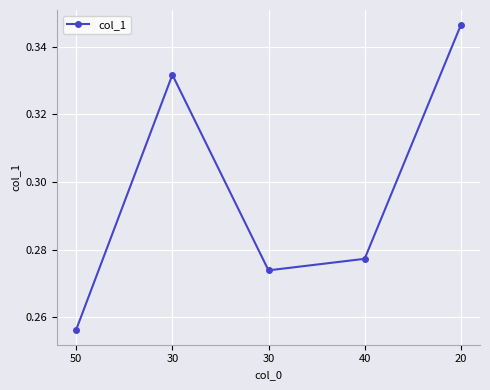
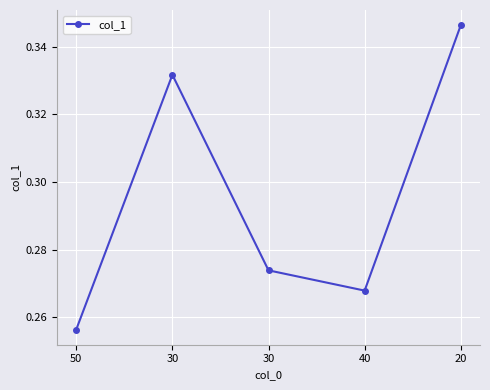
40: 0.277 -> 0.268
